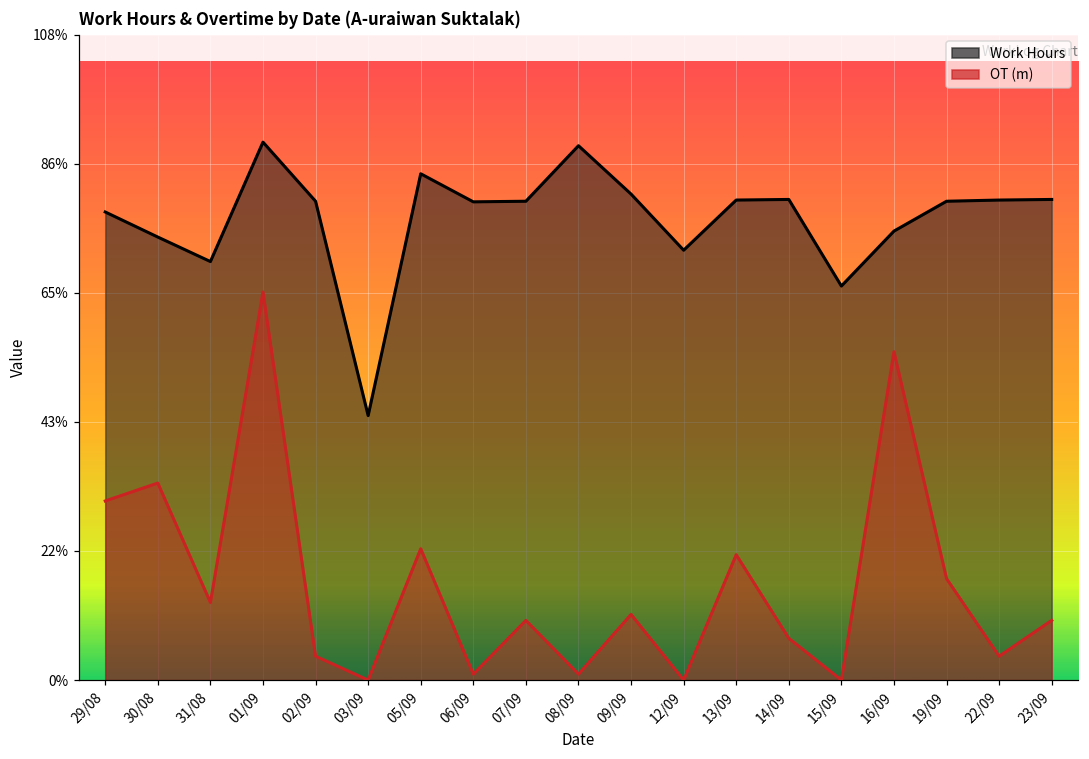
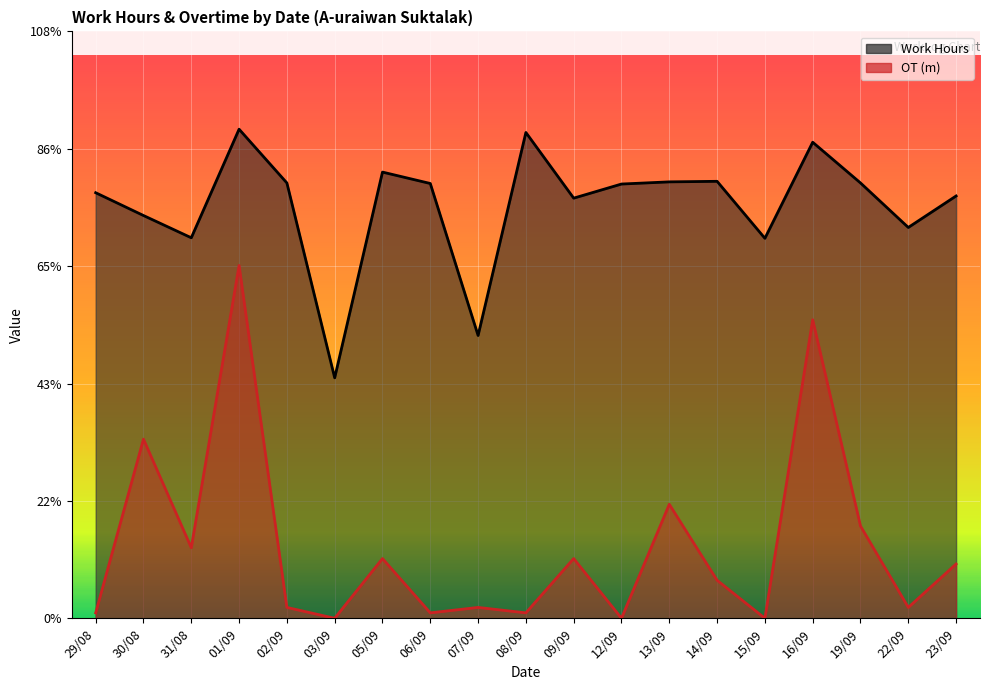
OT (m), 29/08: 30% -> 1%
OT (m), 02/09: 4% -> 2%
Work Hours, 05/09: 85% -> 82%
OT (m), 05/09: 22% -> 11%
Work Hours, 07/09: 80% -> 52%
OT (m), 07/09: 10% -> 2%
Work Hours, 09/09: 81% -> 77%
Work Hours, 12/09: 72% -> 80%
Work Hours, 15/09: 66% -> 70%
Work Hours, 16/09: 75% -> 88%
Work Hours, 22/09: 80% -> 72%
OT (m), 22/09: 4% -> 2%
Work Hours, 23/09: 80% -> 78%
